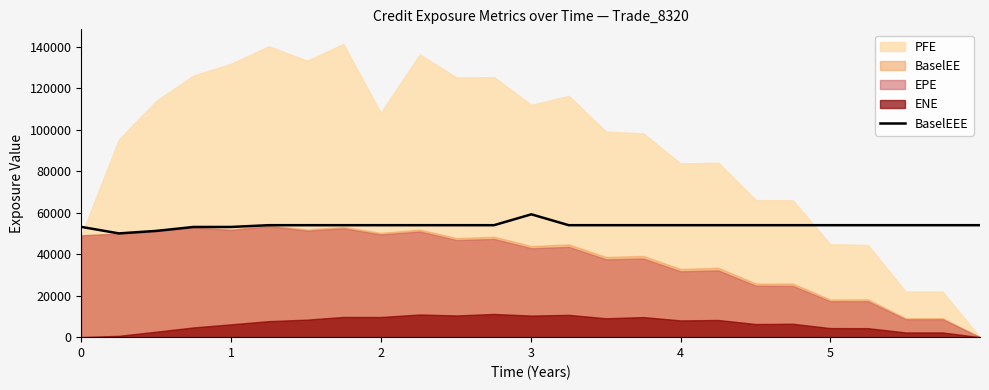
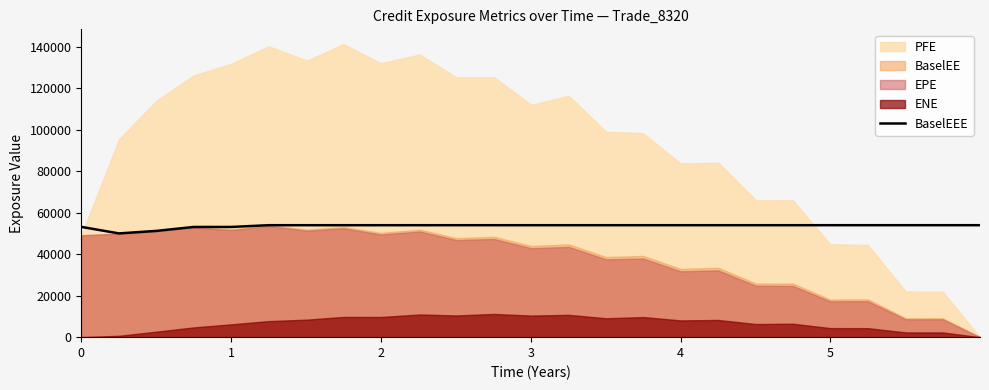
PFE, 2: 108000 -> 132000
BaselEEE, 3: 59000 -> 54000
